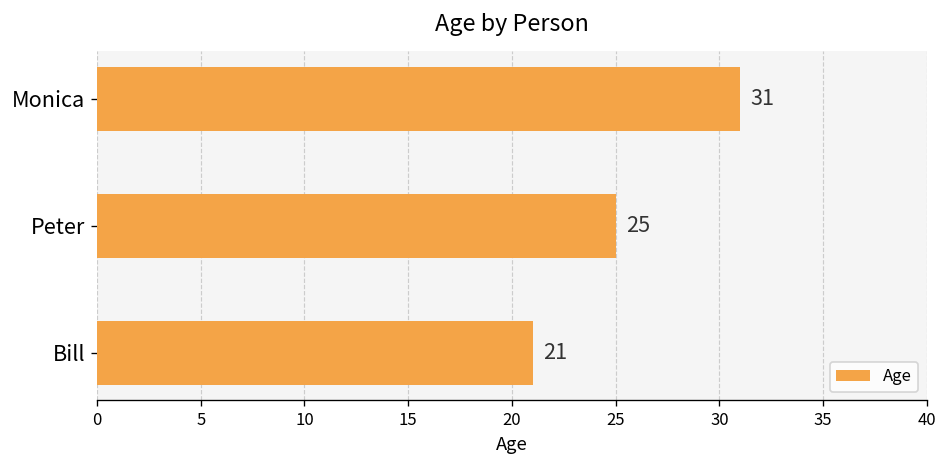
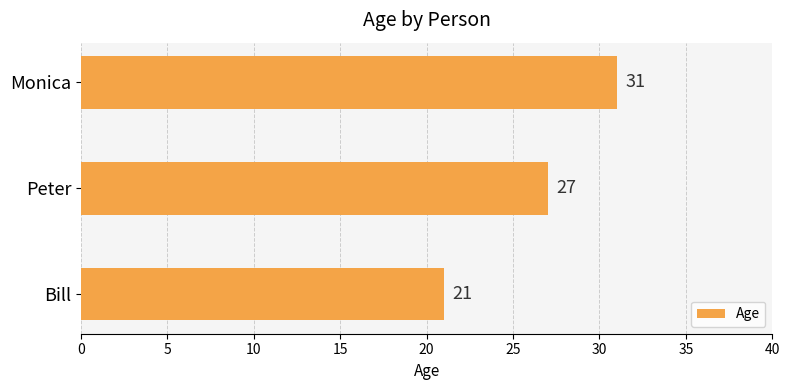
Peter: 25 -> 27
